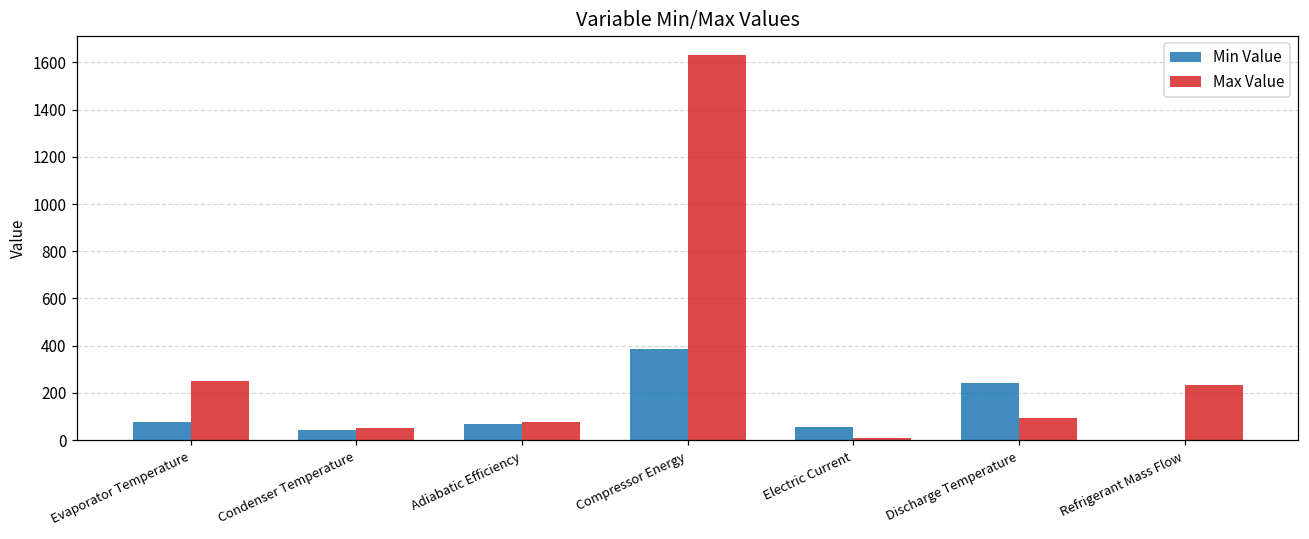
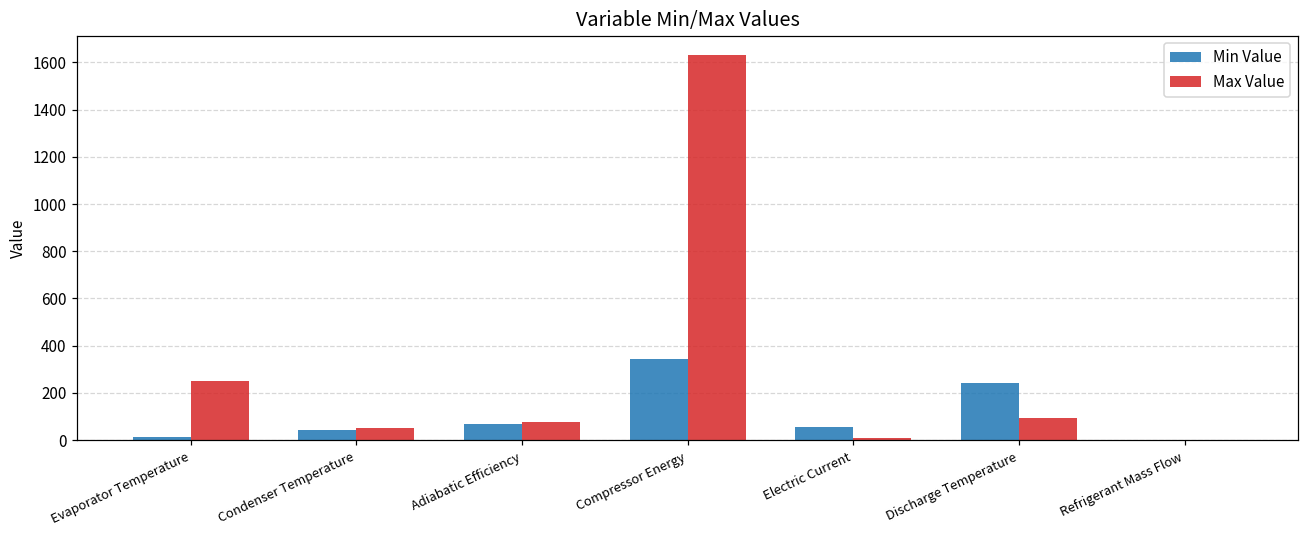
Min Value, Evaporator Temperature: 80 -> 10
Min Value, Compressor Energy: 380 -> 350
Max Value, Refrigerant Mass Flow: 230 -> 0
